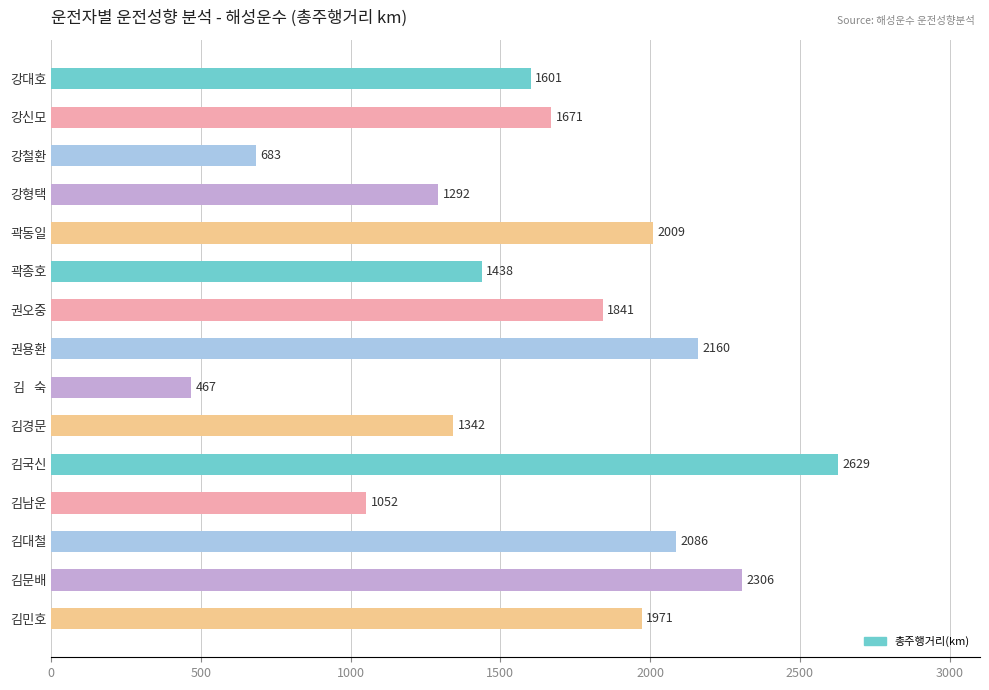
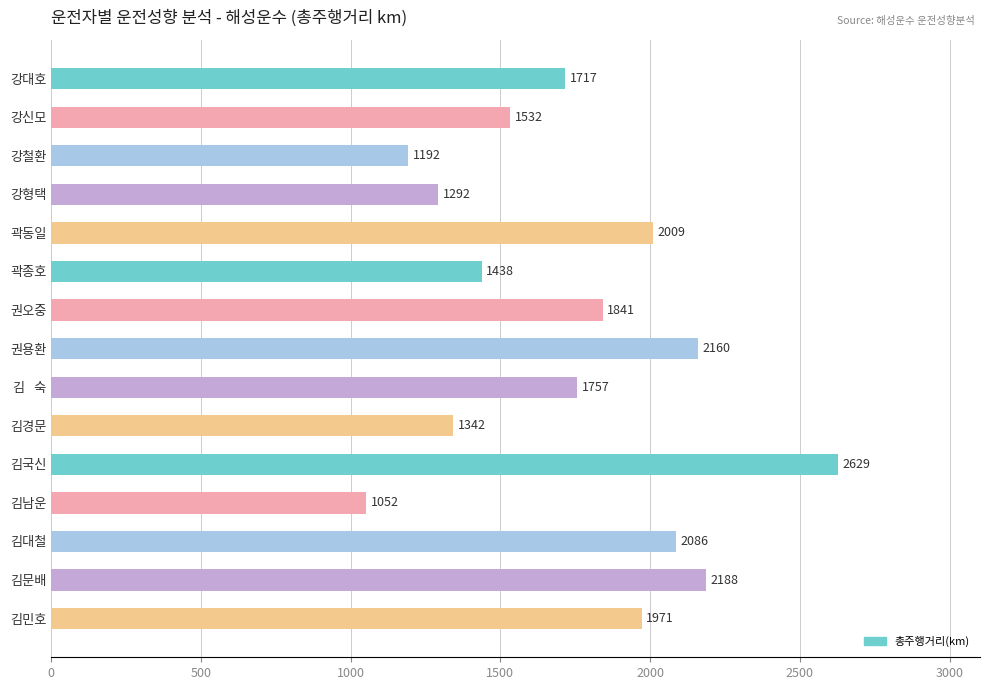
강대호: 1601 -> 1717
강신모: 1671 -> 1532
강철환: 683 -> 1192
김 숙: 467 -> 1757
김문배: 2306 -> 2188
